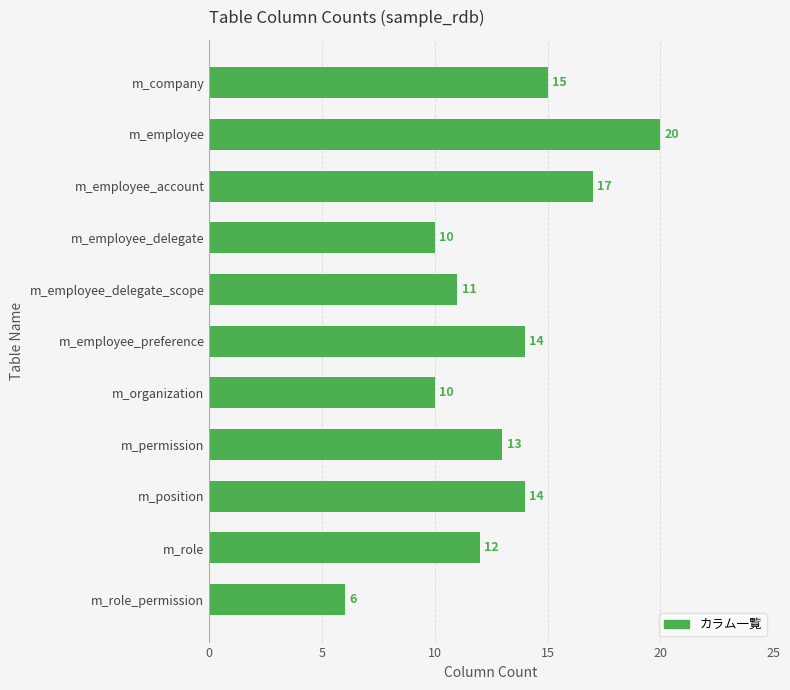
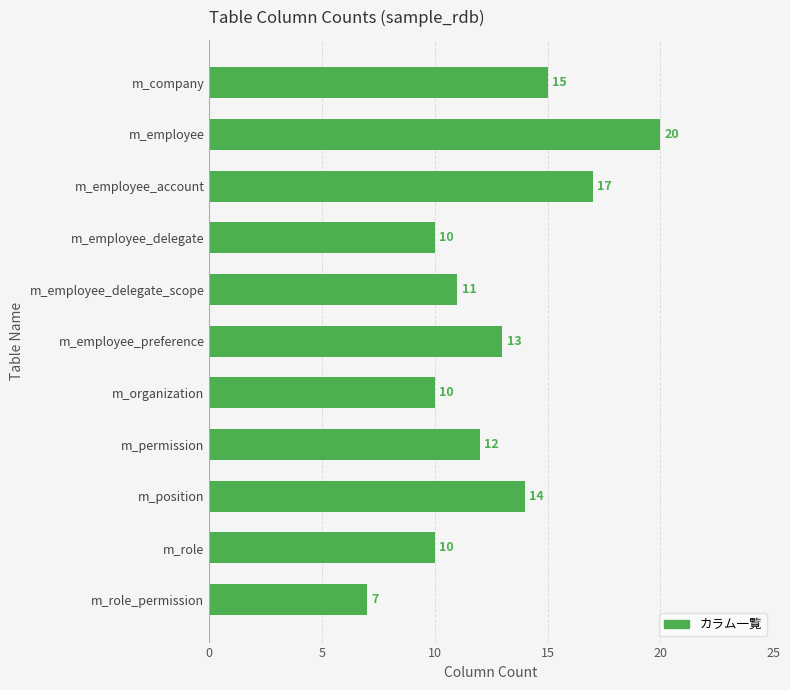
m_employee_preference: 14 -> 13
m_permission: 13 -> 12
m_role: 12 -> 10
m_role_permission: 6 -> 7
